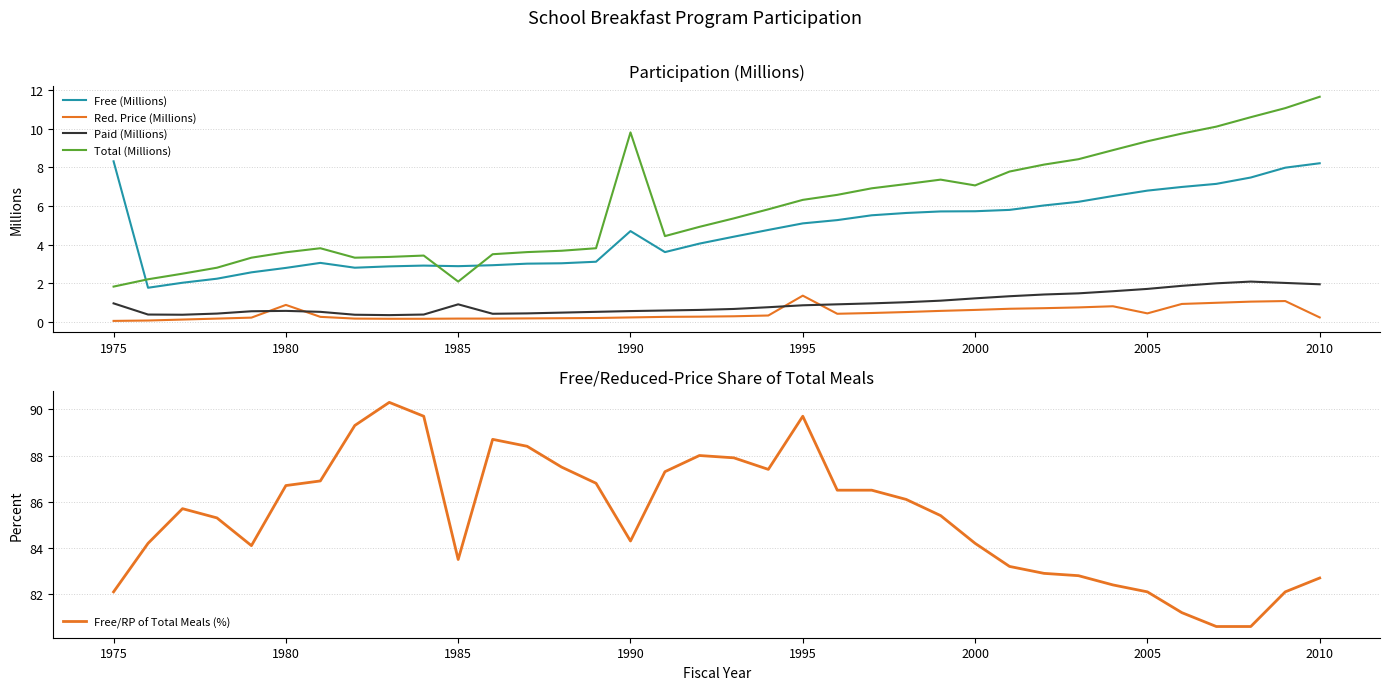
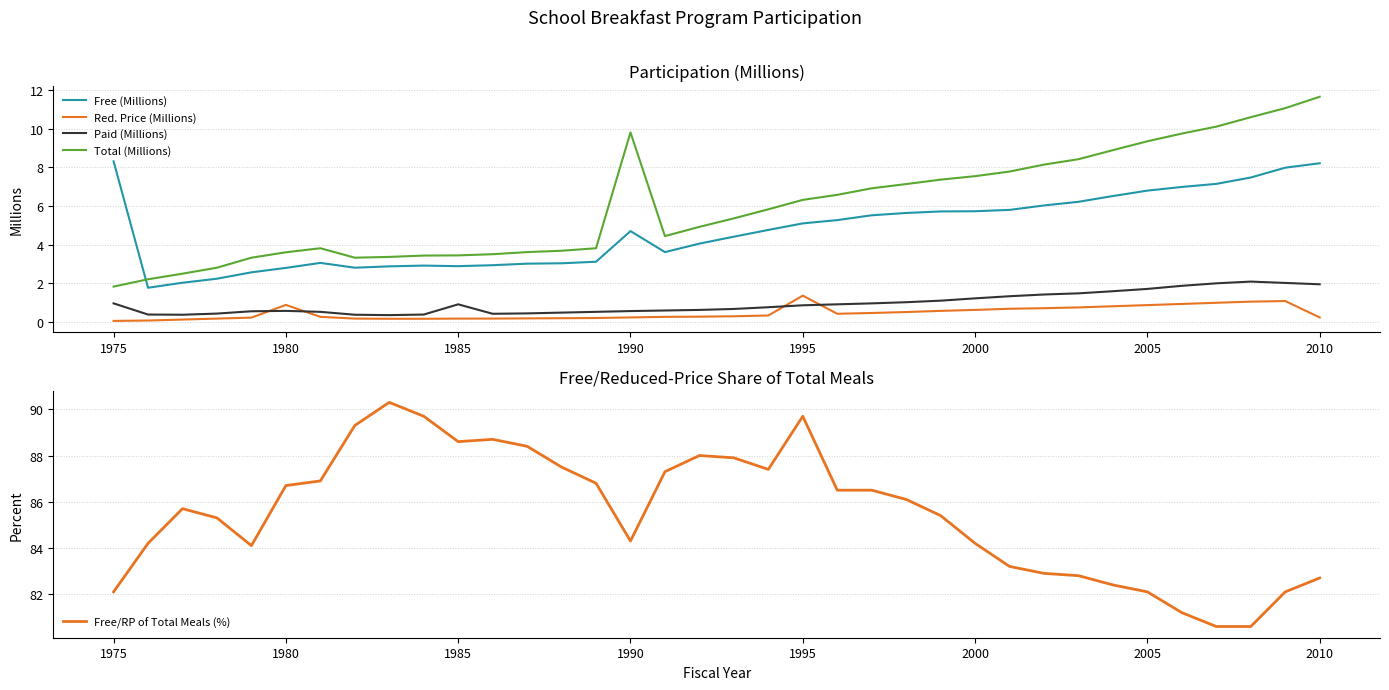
Participation (Millions), Total (Millions), 1985: 2.1 -> 3.4
Participation (Millions), Total (Millions), 2000: 7.1 -> 7.6
Participation (Millions), Red. Price (Millions), 2005: 0.4 -> 0.9
Free/Reduced-Price Share of Total Meals, 1985: 83.5 -> 88.6
